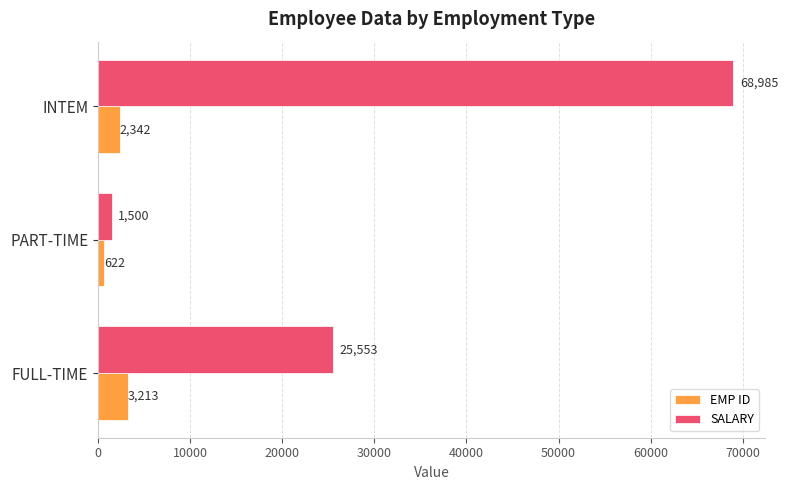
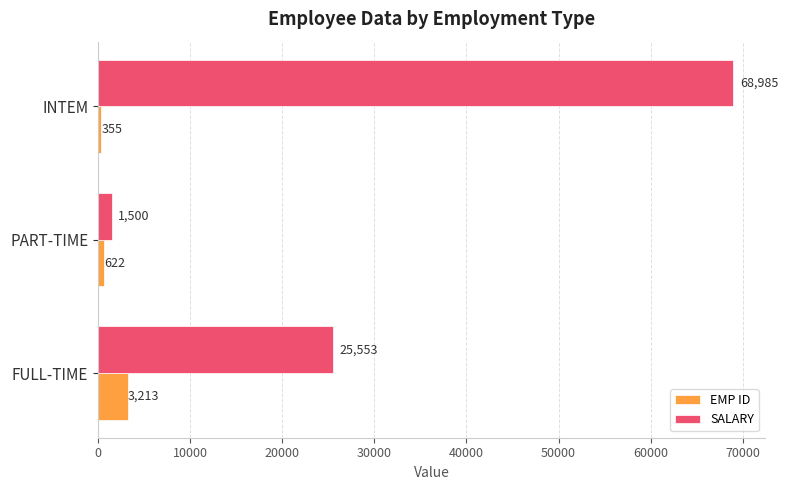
EMP ID, INTEM: 2,342 -> 355
